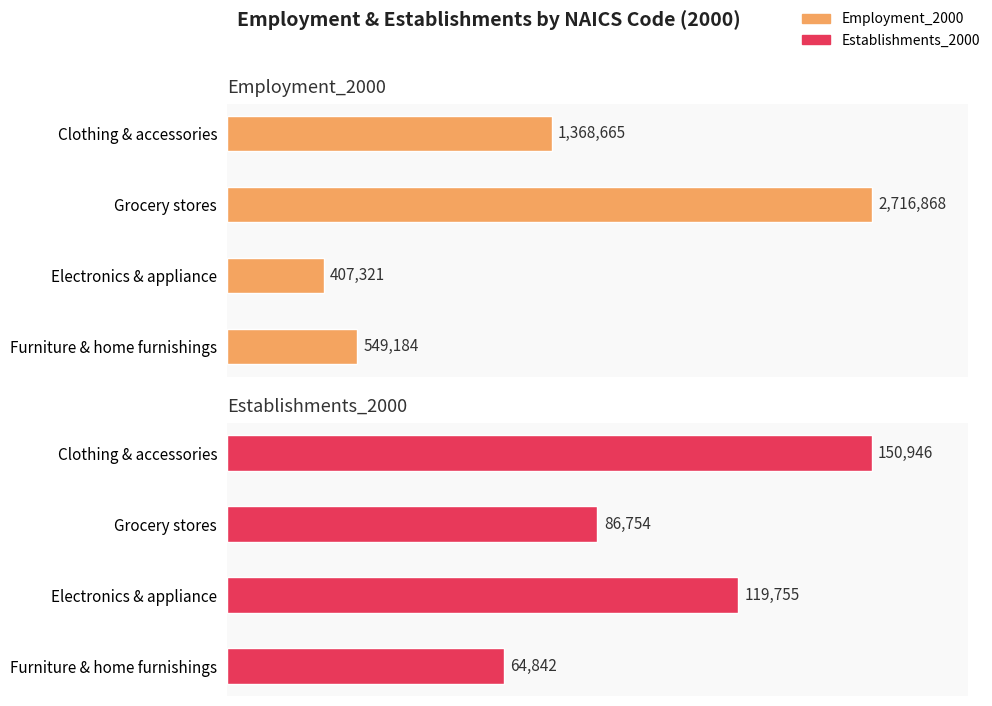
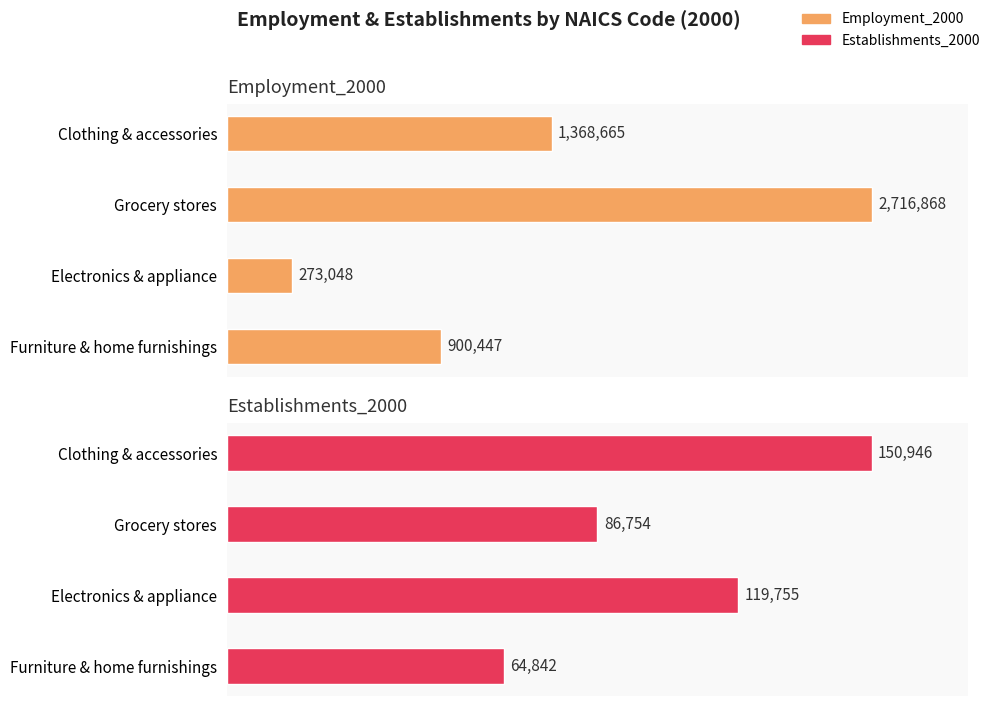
Employment_2000, Electronics & appliance: 407,321 -> 273,048
Employment_2000, Furniture & home furnishings: 549,184 -> 900,447
